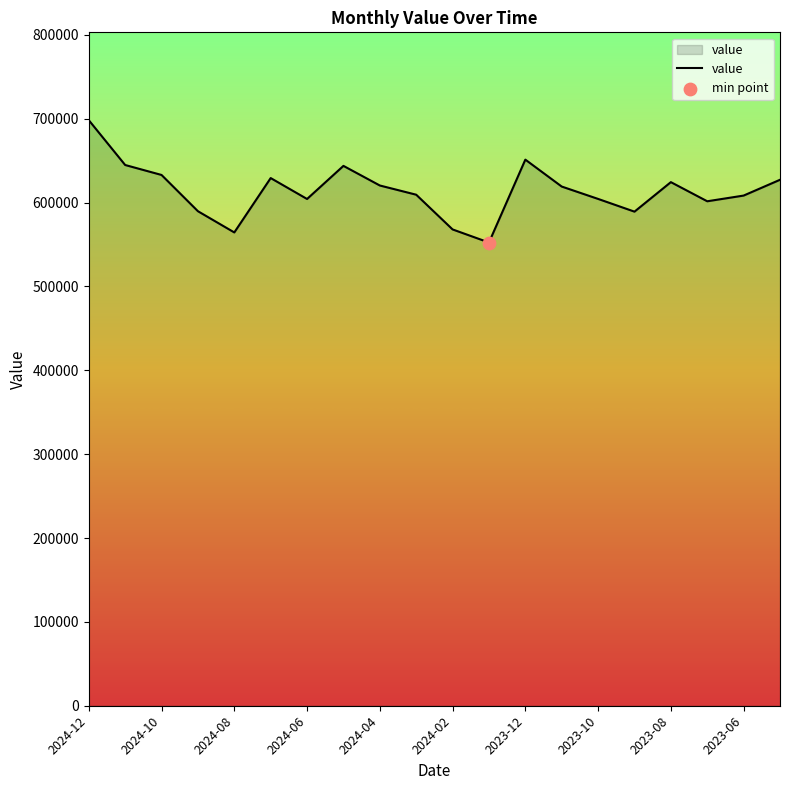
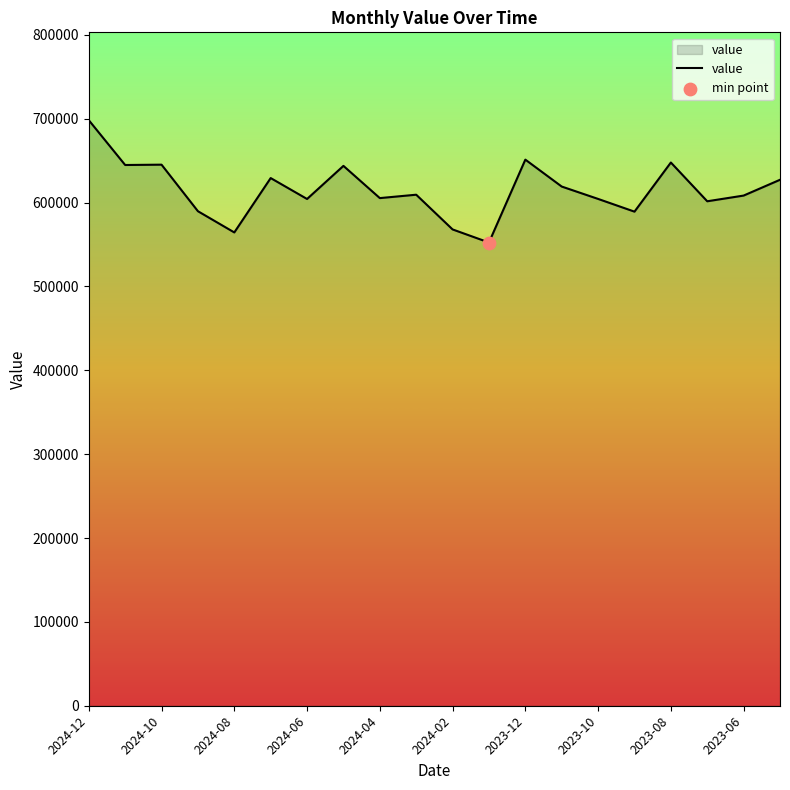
value, 2024-10: 630000 -> 650000
value, 2024-04: 620000 -> 610000
value, 2023-08: 620000 -> 650000
